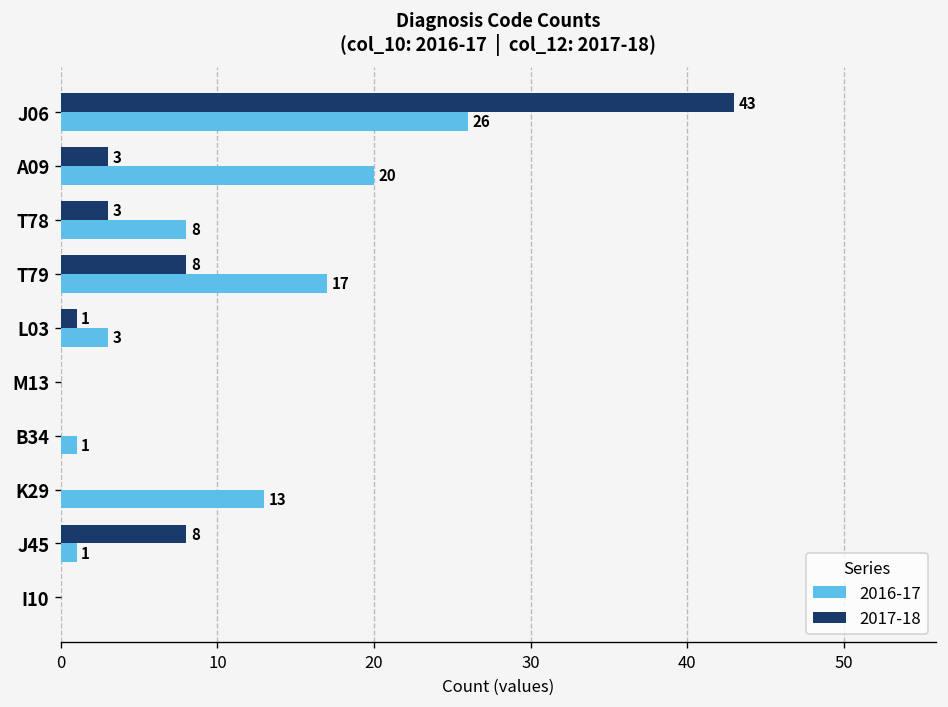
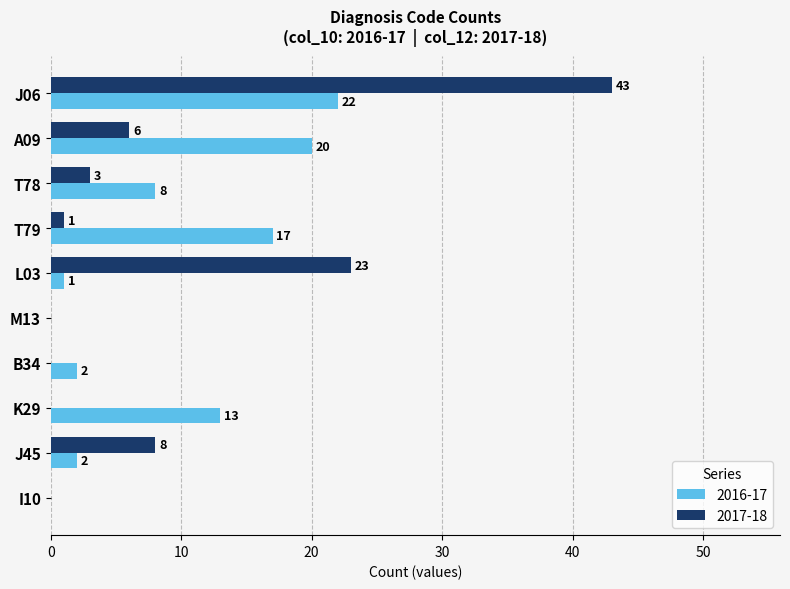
2016-17, J06: 26 -> 22
2017-18, A09: 3 -> 6
2017-18, T79: 8 -> 1
2017-18, L03: 1 -> 23
2016-17, L03: 3 -> 1
2016-17, B34: 1 -> 2
2016-17, J45: 1 -> 2
